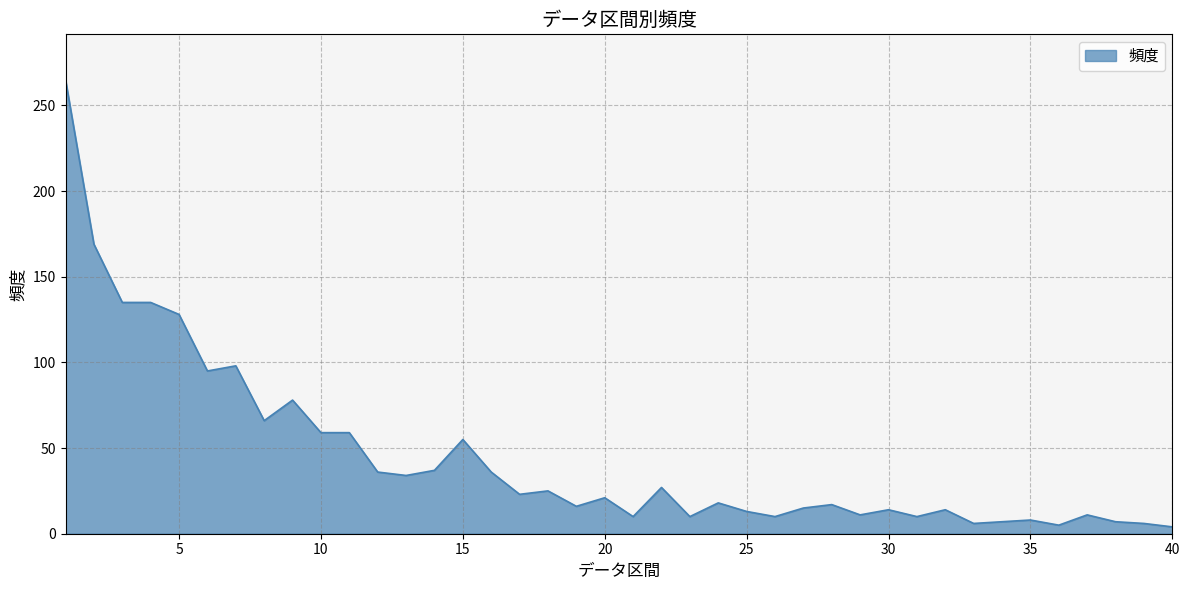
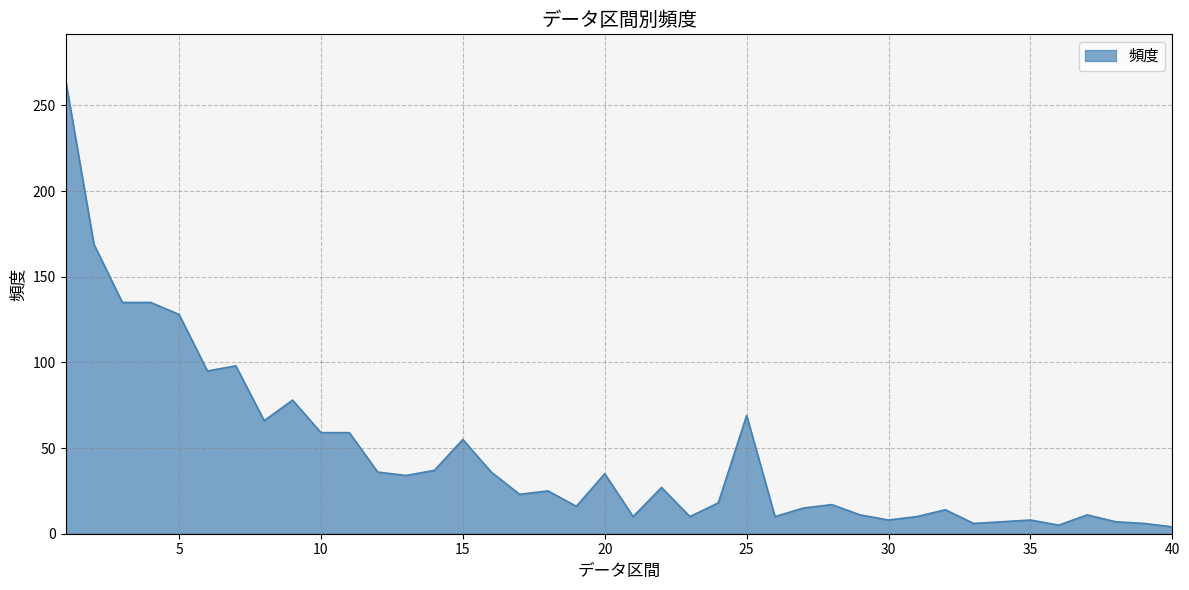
20: 21 -> 35
25: 13 -> 69
30: 14 -> 8
